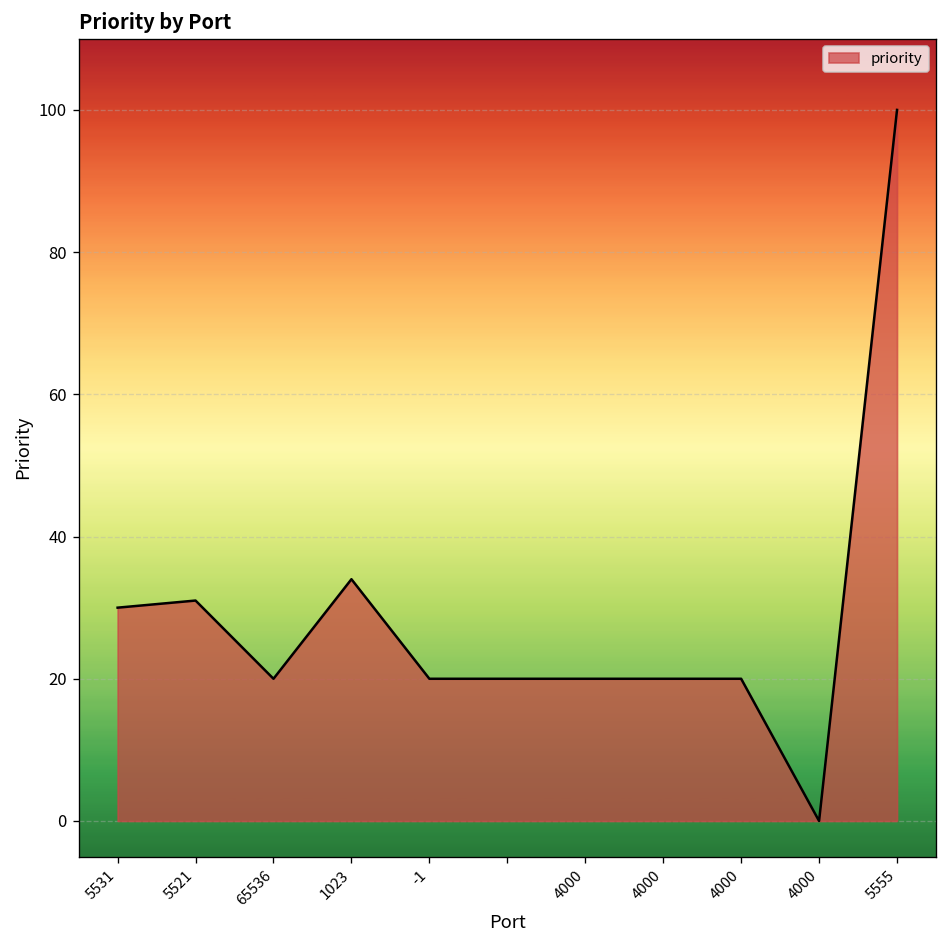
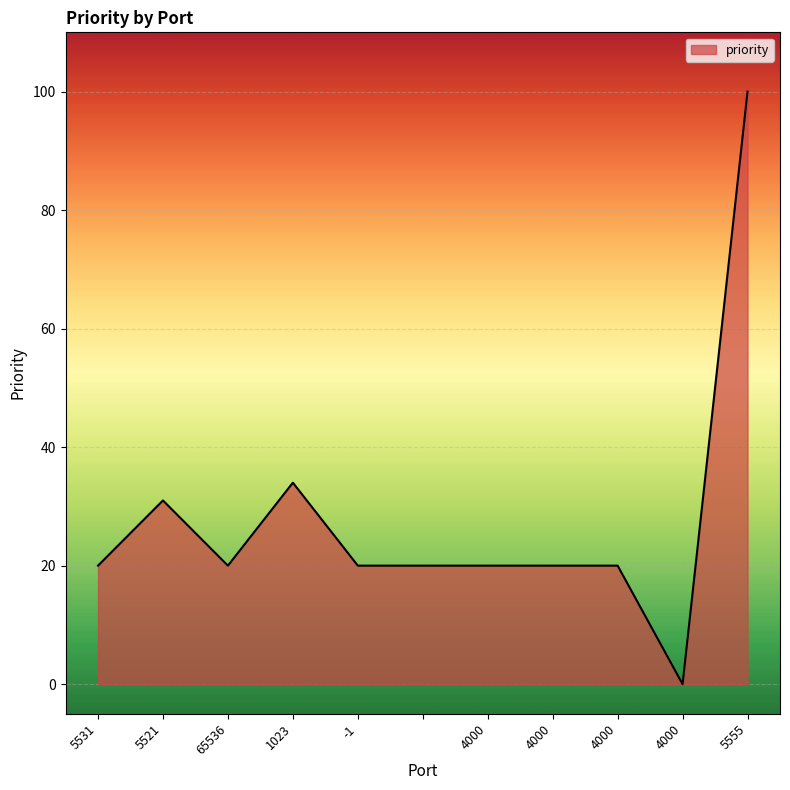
5531: 30 -> 20
